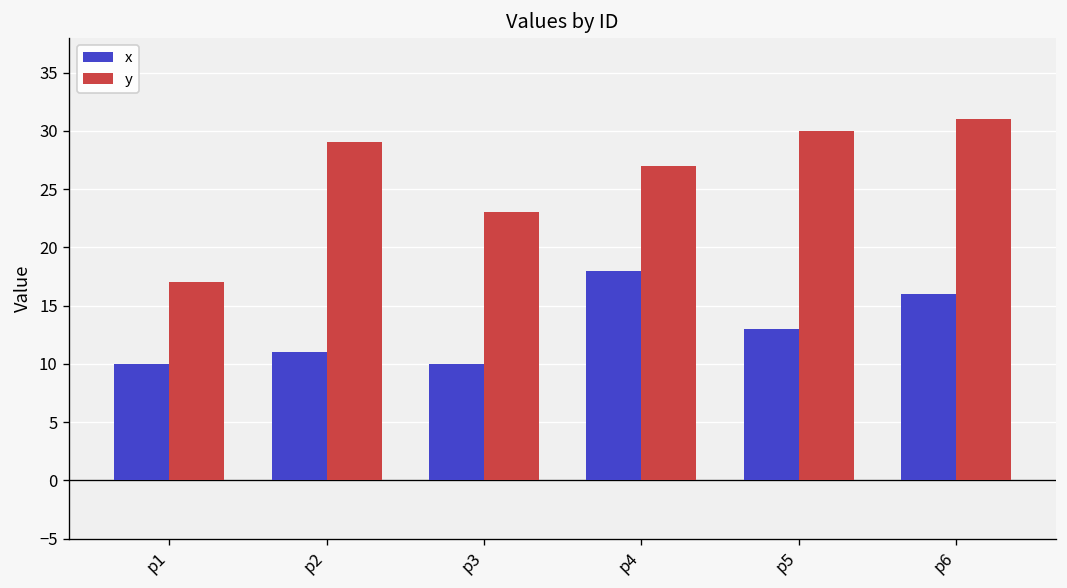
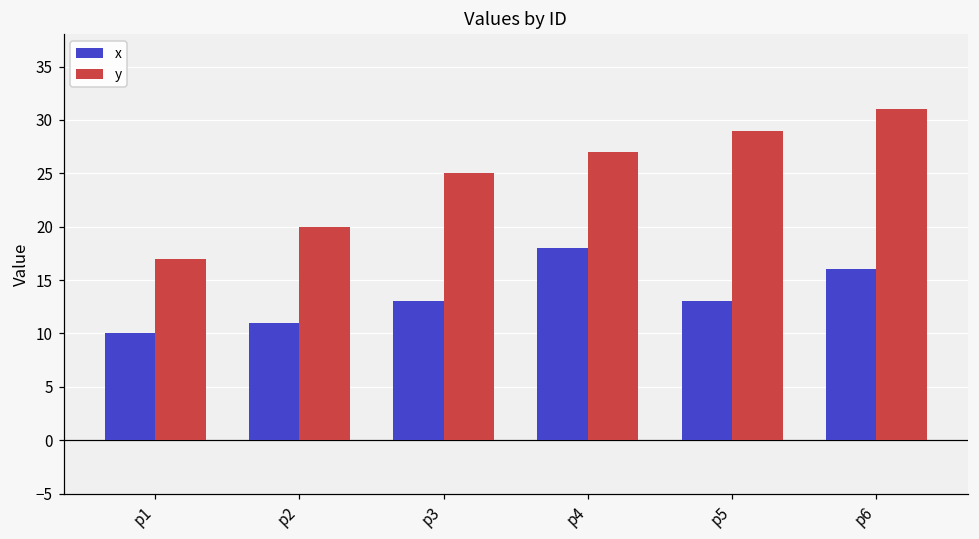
y, p2: 29 -> 20
x, p3: 10 -> 13
y, p3: 23 -> 25
y, p5: 30 -> 29
